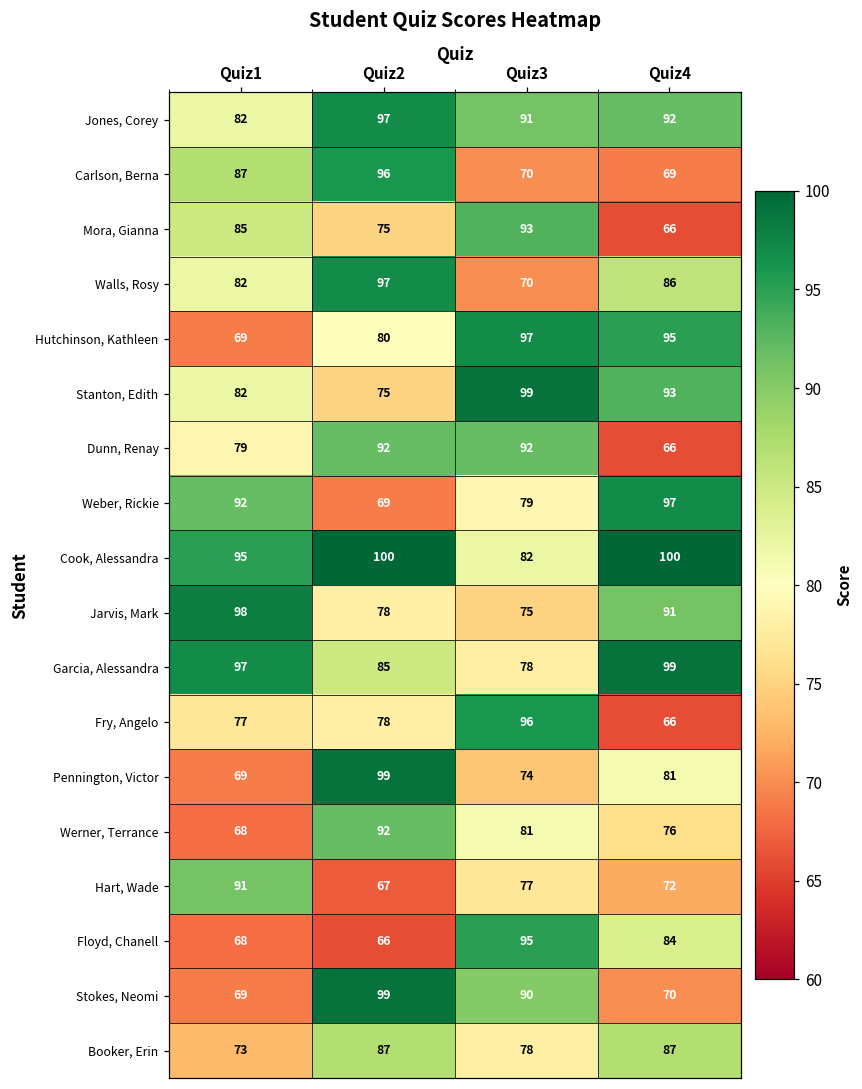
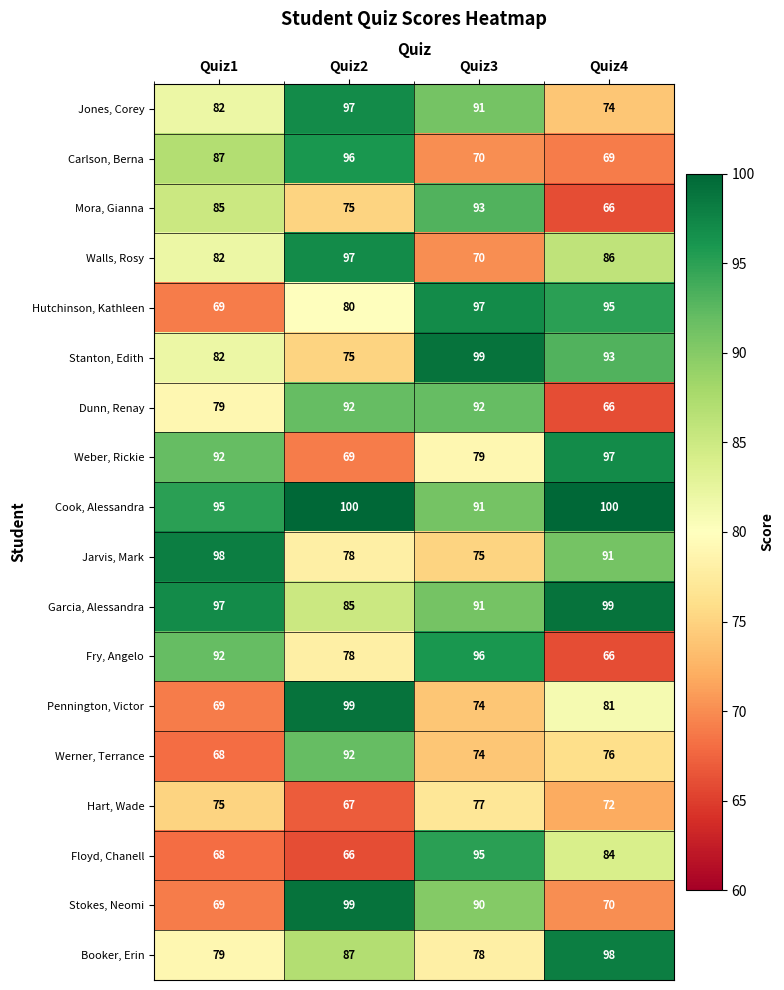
Jones, Corey, Quiz4: 92 -> 74
Cook, Alessandra, Quiz3: 82 -> 91
Garcia, Alessandra, Quiz3: 78 -> 91
Fry, Angelo, Quiz1: 77 -> 92
Werner, Terrance, Quiz3: 81 -> 74
Hart, Wade, Quiz1: 91 -> 75
Booker, Erin, Quiz1: 73 -> 79
Booker, Erin, Quiz4: 87 -> 98
